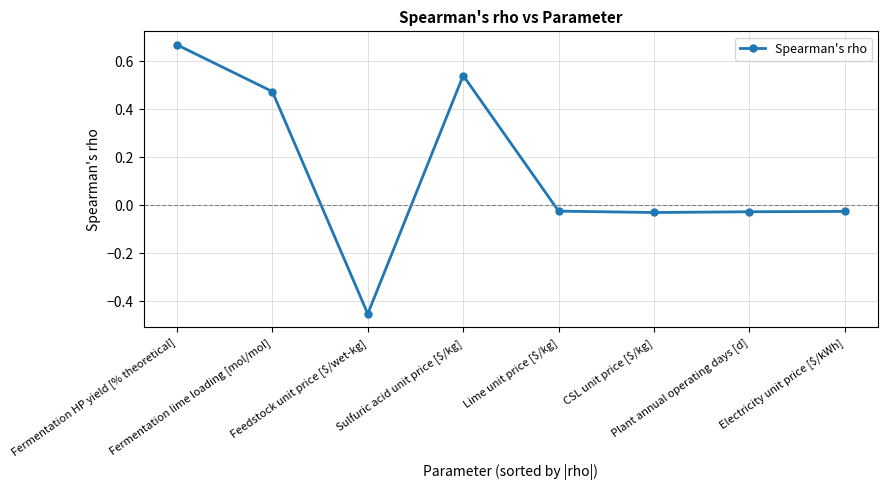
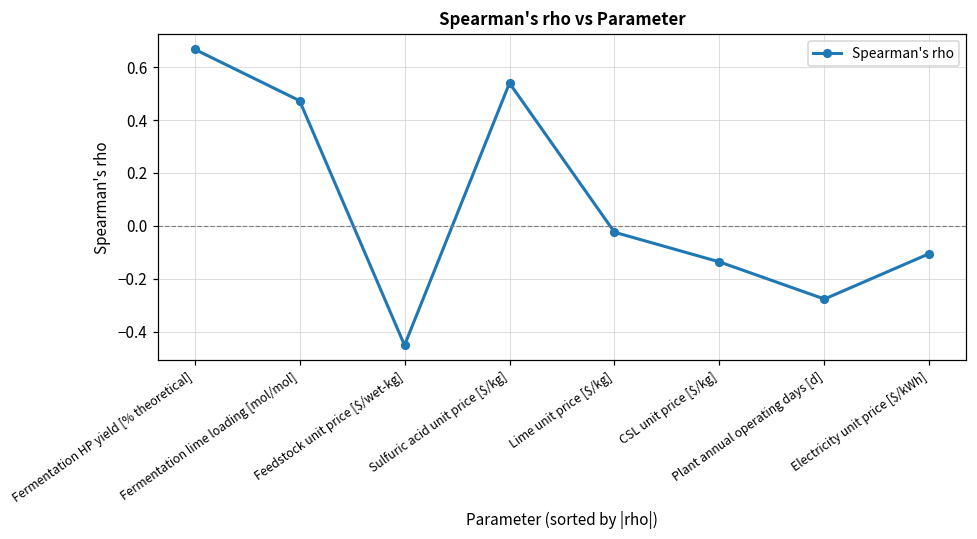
CSL unit price [$/kg]: -0.03 -> -0.14
Plant annual operating days [d]: -0.03 -> -0.28
Electricity unit price [$/kWh]: -0.03 -> -0.10
